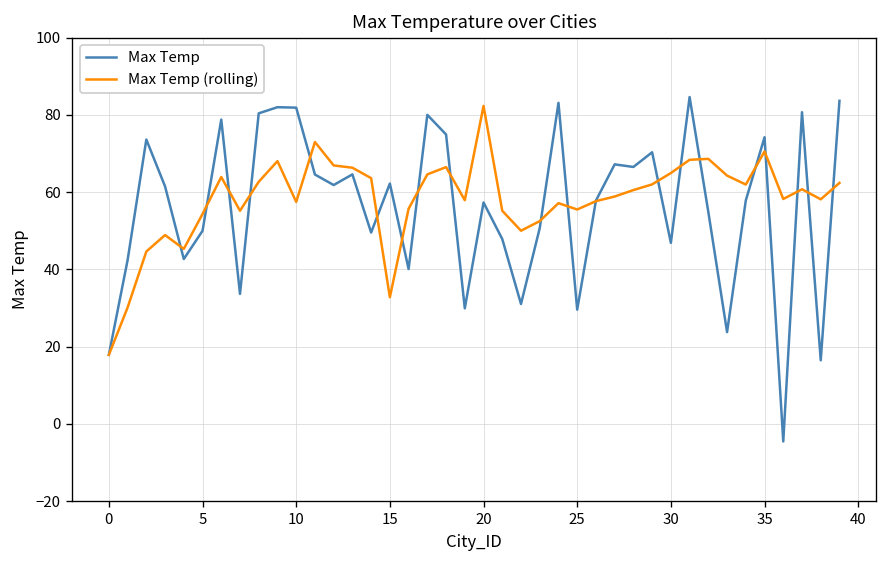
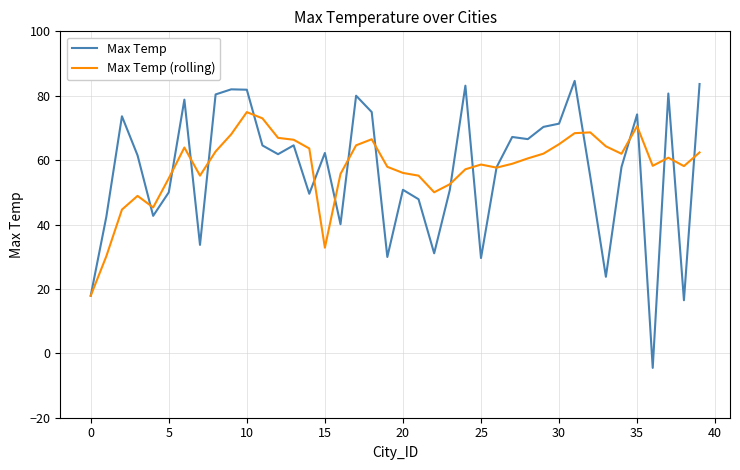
Max Temp (rolling), 10: 57 -> 75
Max Temp, 20: 57 -> 51
Max Temp (rolling), 20: 82 -> 56
Max Temp (rolling), 25: 56 -> 59
Max Temp, 30: 47 -> 71
